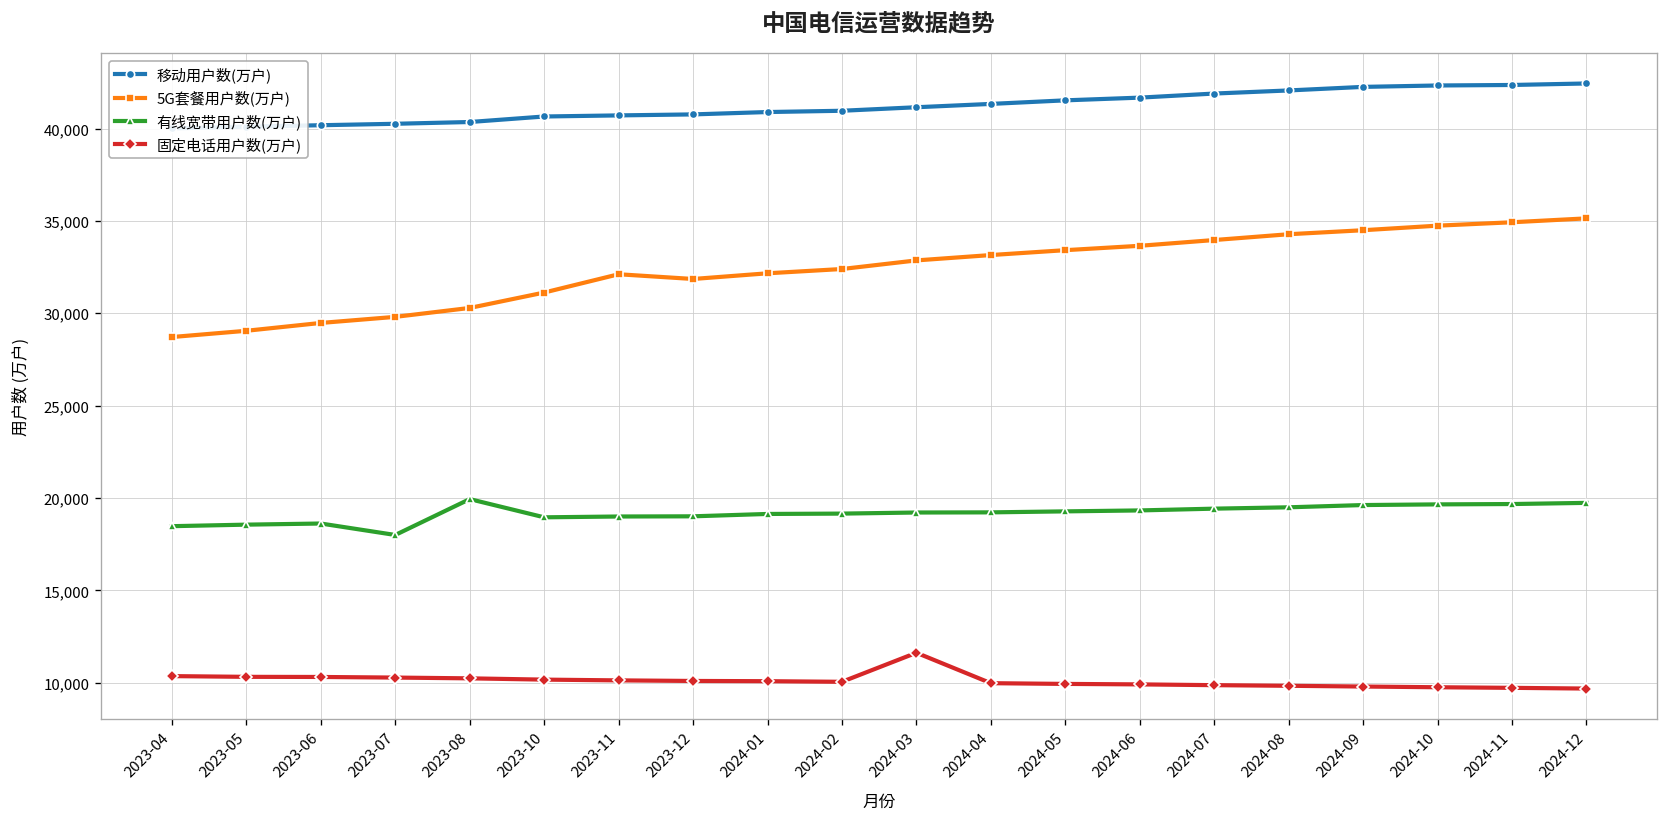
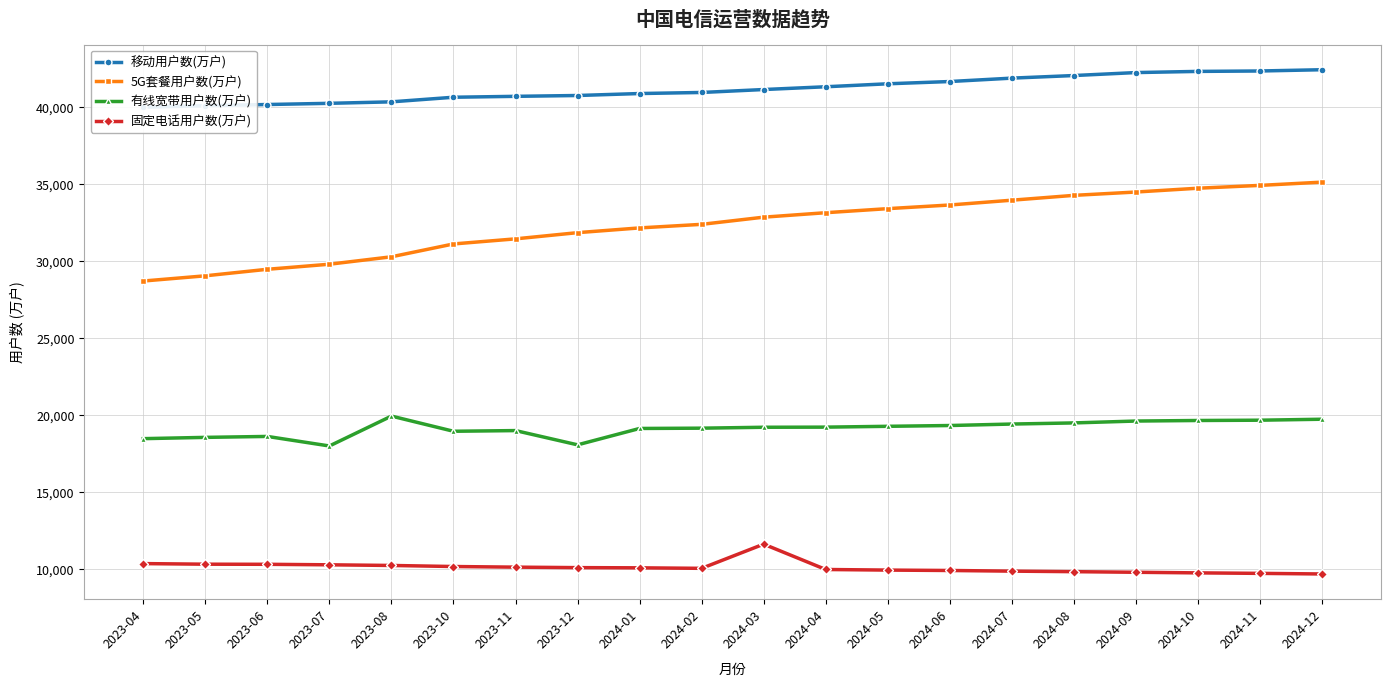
5G套餐用户数(万户), 2023-11: 32,100 -> 31,500
有线宽带用户数(万户), 2023-12: 19,000 -> 18,100
